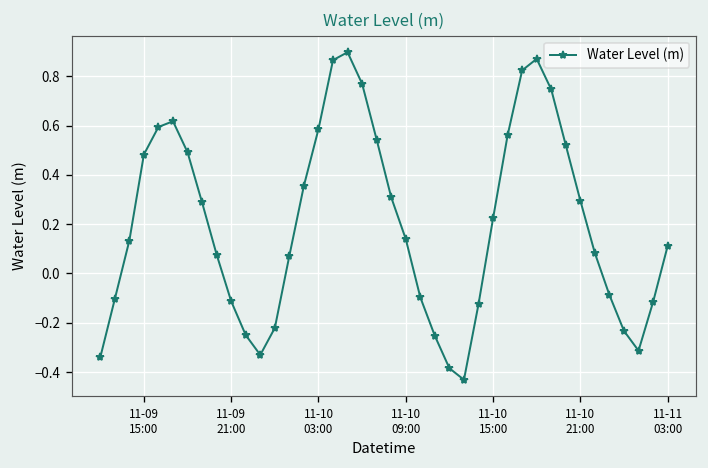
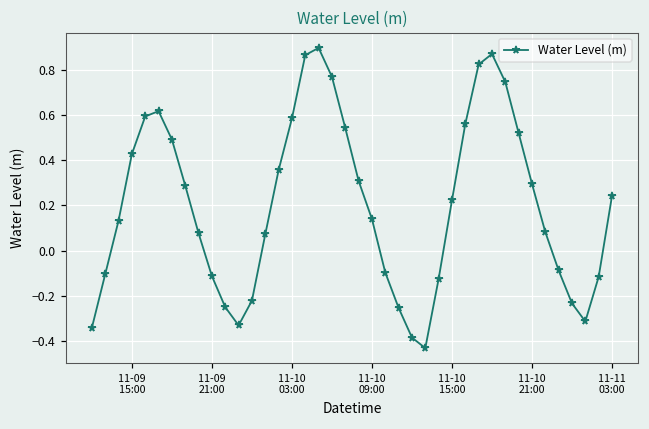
11-09 15:00: 0.48 -> 0.43
11-11 03:00: 0.11 -> 0.24
